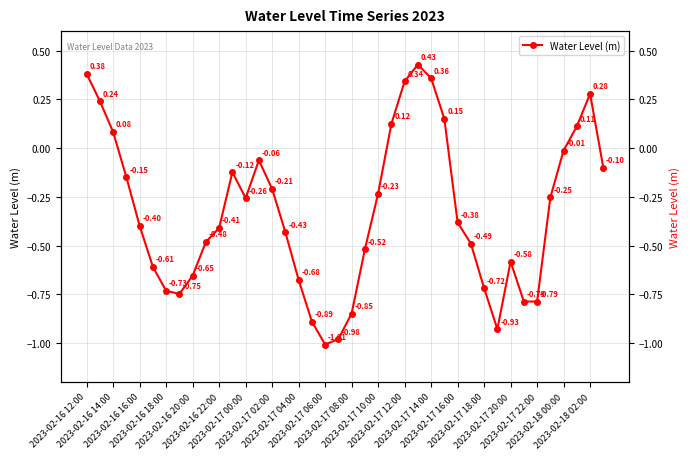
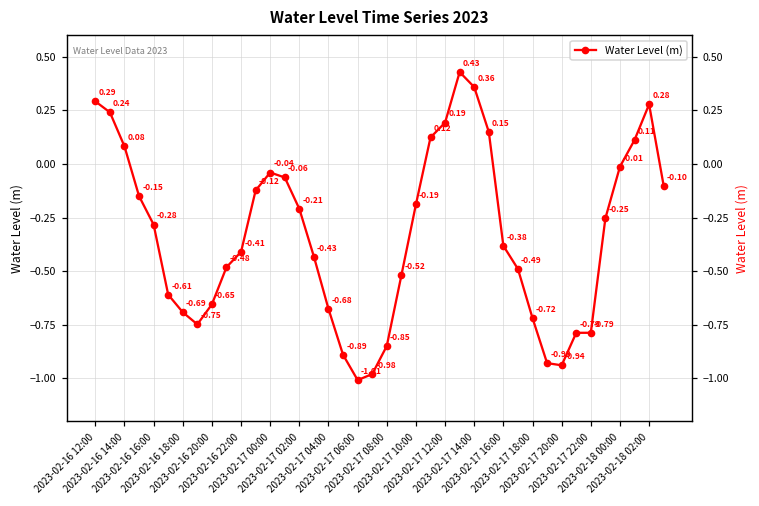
2023-02-16 12:00: 0.38 -> 0.29
2023-02-16 16:00: -0.40 -> -0.28
2023-02-16 18:00: -0.73 -> -0.69
2023-02-17 00:00: -0.26 -> -0.04
2023-02-17 10:00: -0.23 -> -0.19
2023-02-17 12:00: 0.34 -> 0.19
2023-02-17 20:00: -0.58 -> -0.94
